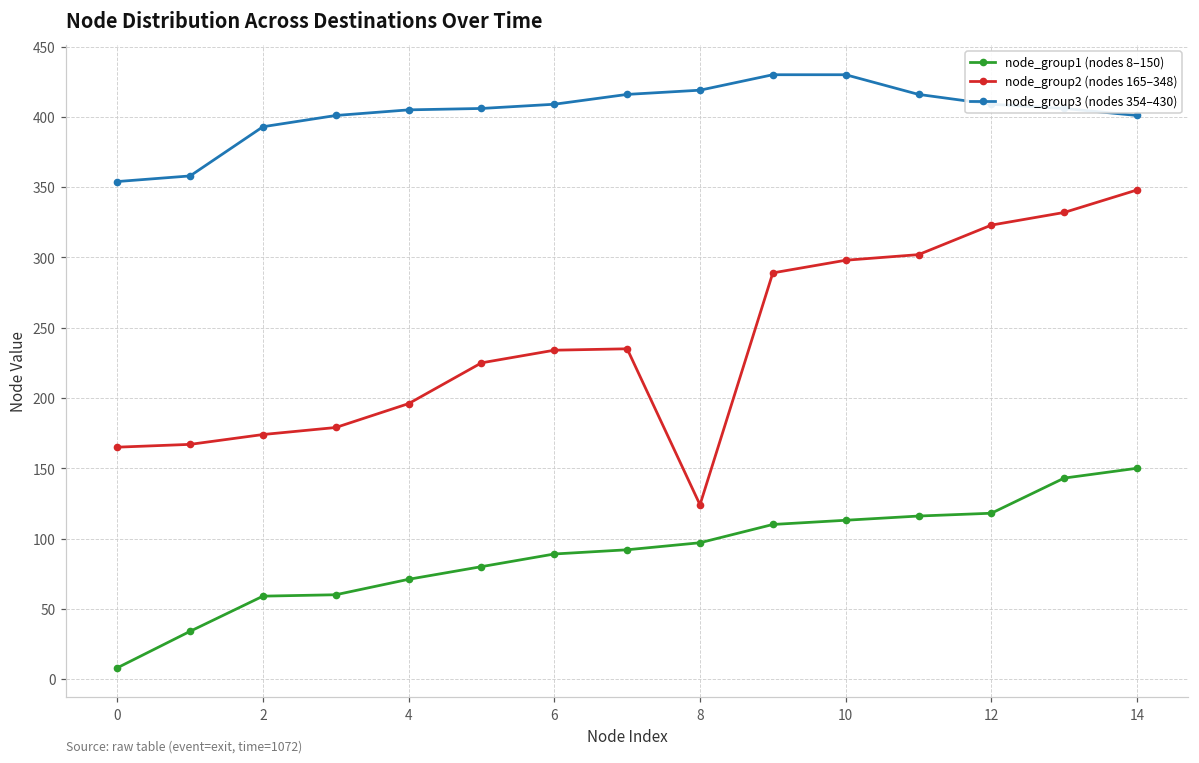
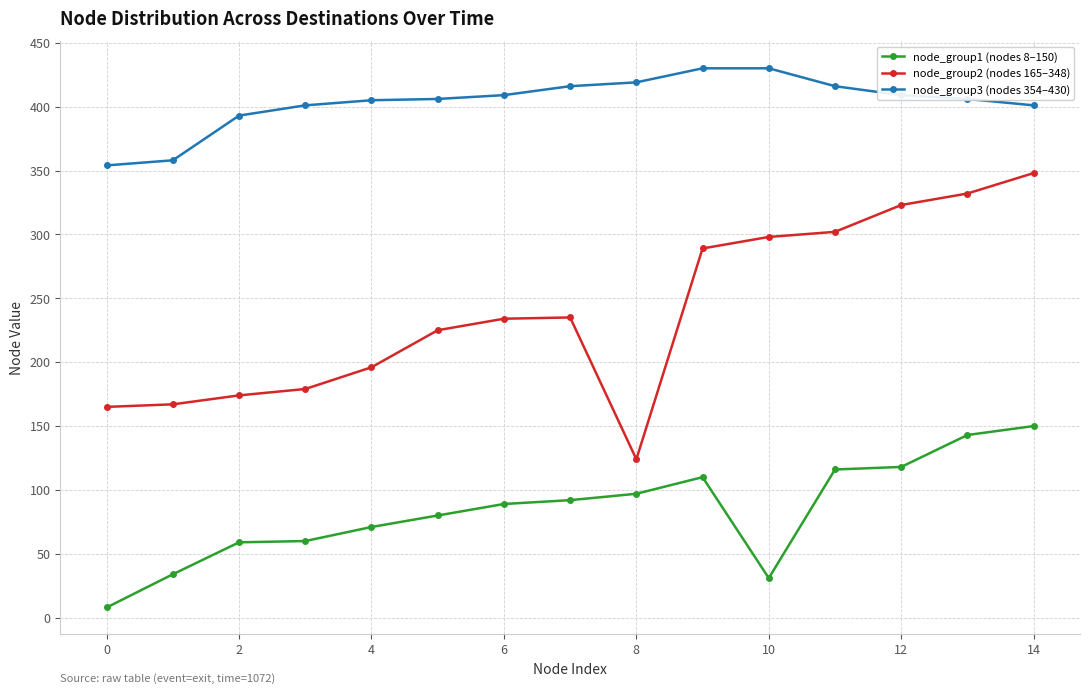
node_group1 (nodes 8–150), 10: 113 -> 31
